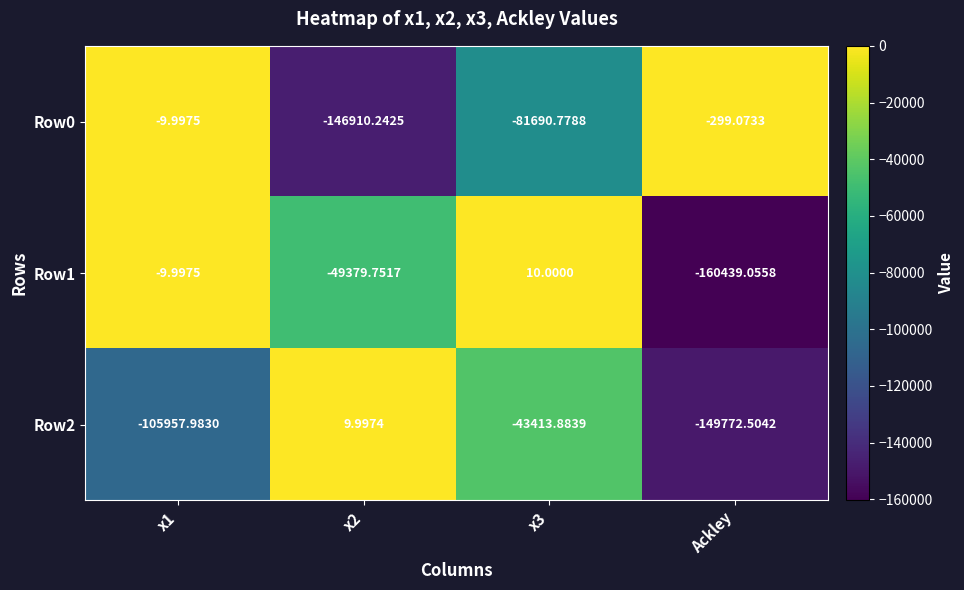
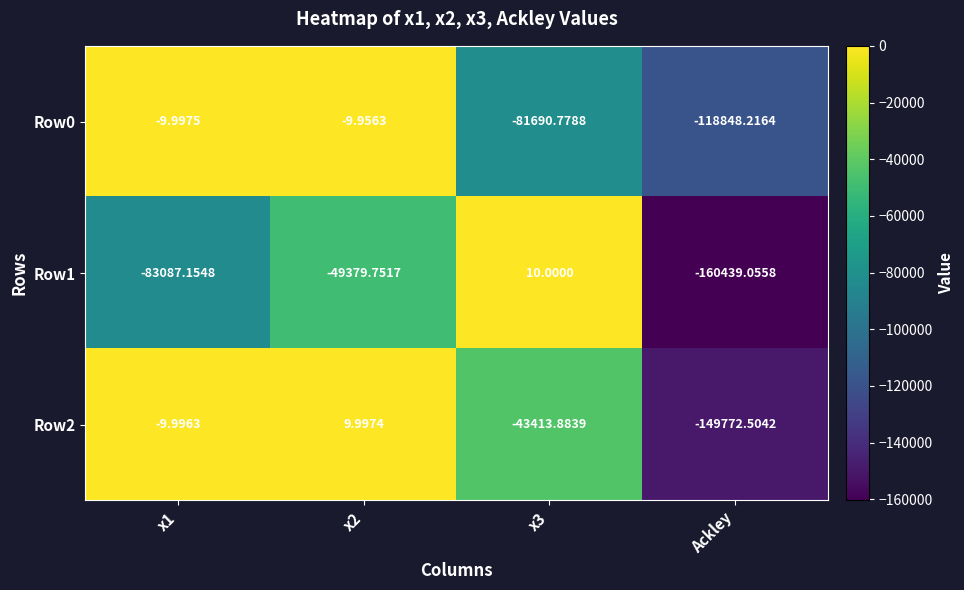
Row0, x2: -146910.2425 -> -9.9563
Row0, Ackley: -299.0733 -> -118848.2164
Row1, x1: -9.9975 -> -83087.1548
Row2, x1: -105957.9830 -> -9.9963
